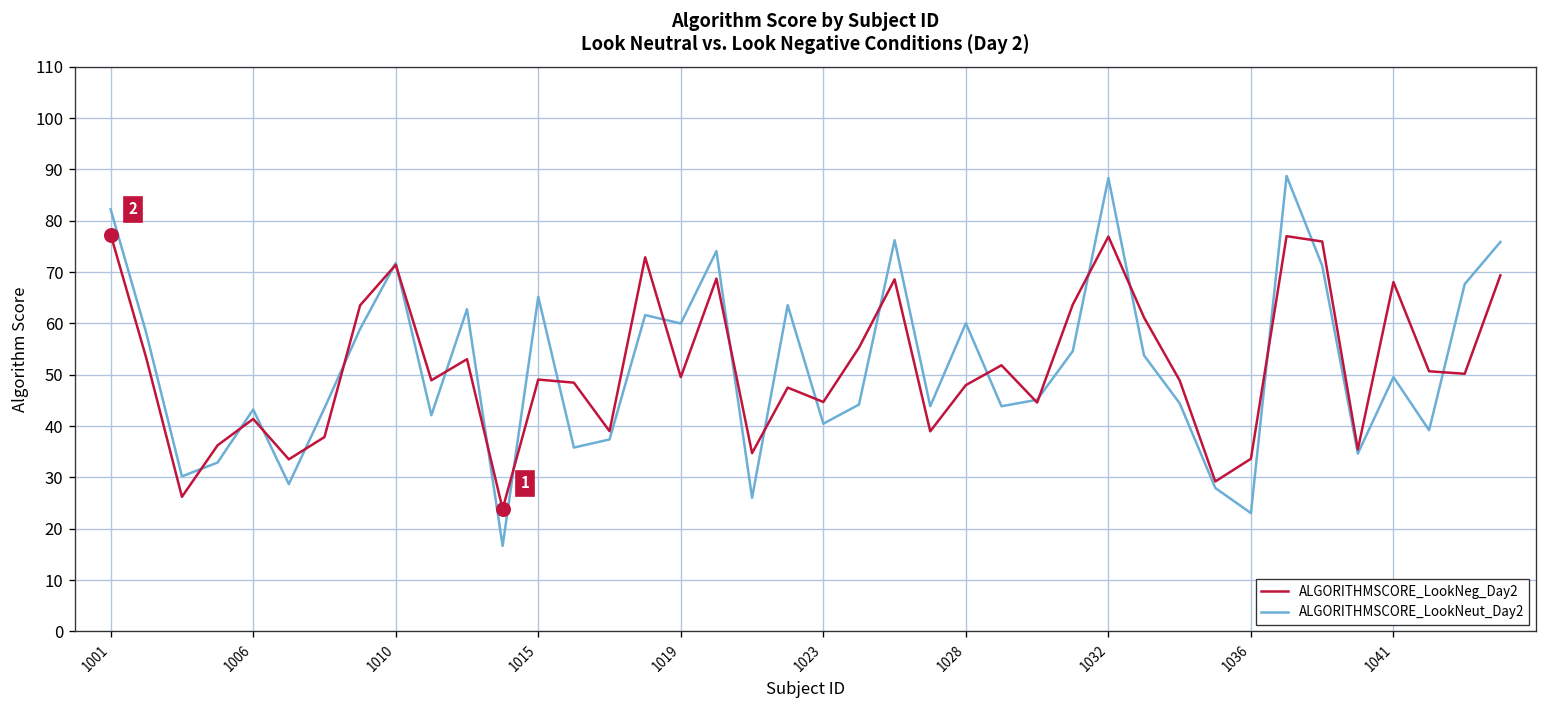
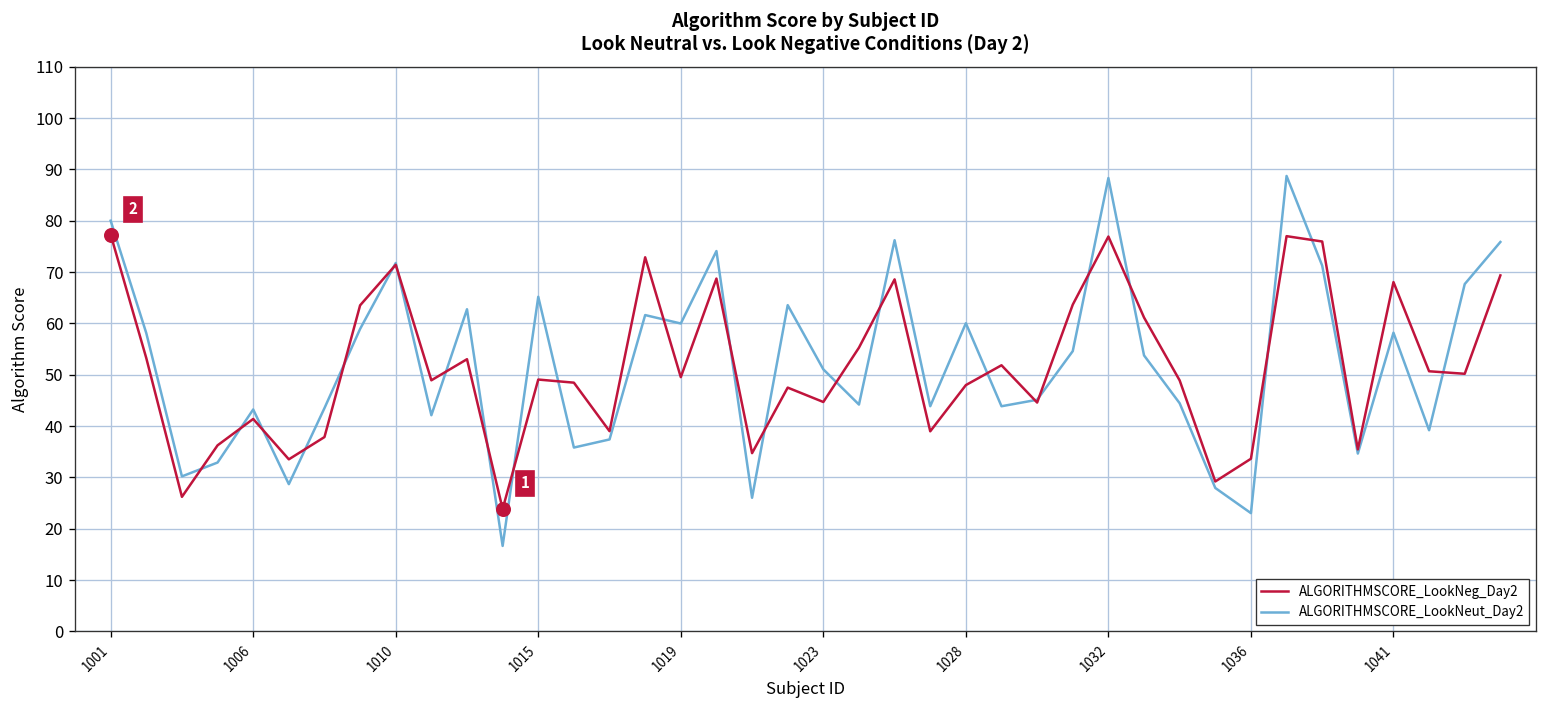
ALGORITHMSCORE_LookNeut_Day2, 1001: 82 -> 80
ALGORITHMSCORE_LookNeut_Day2, 1023: 40 -> 51
ALGORITHMSCORE_LookNeut_Day2, 1041: 50 -> 58
